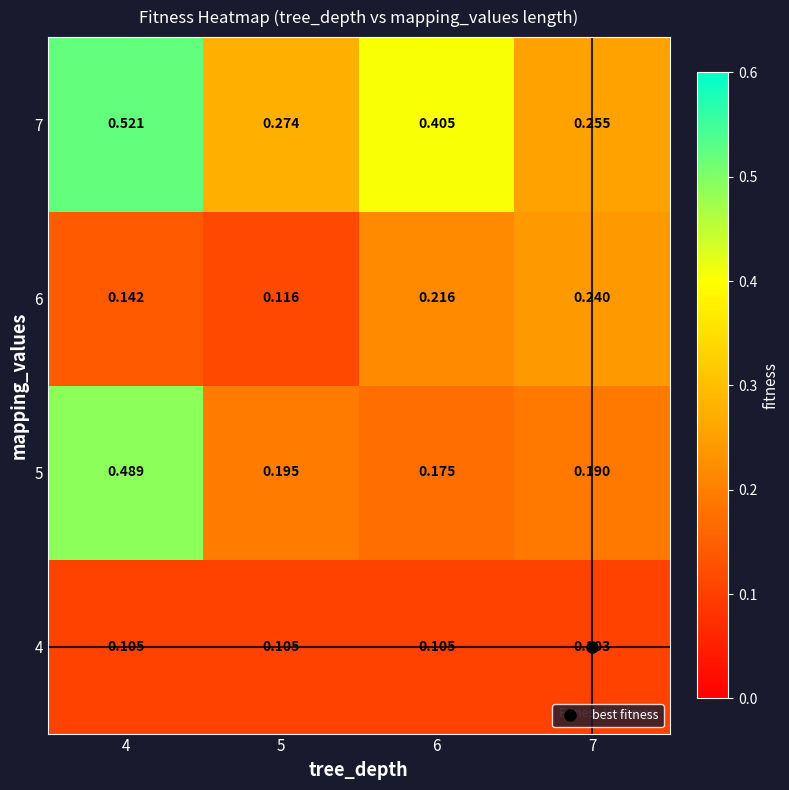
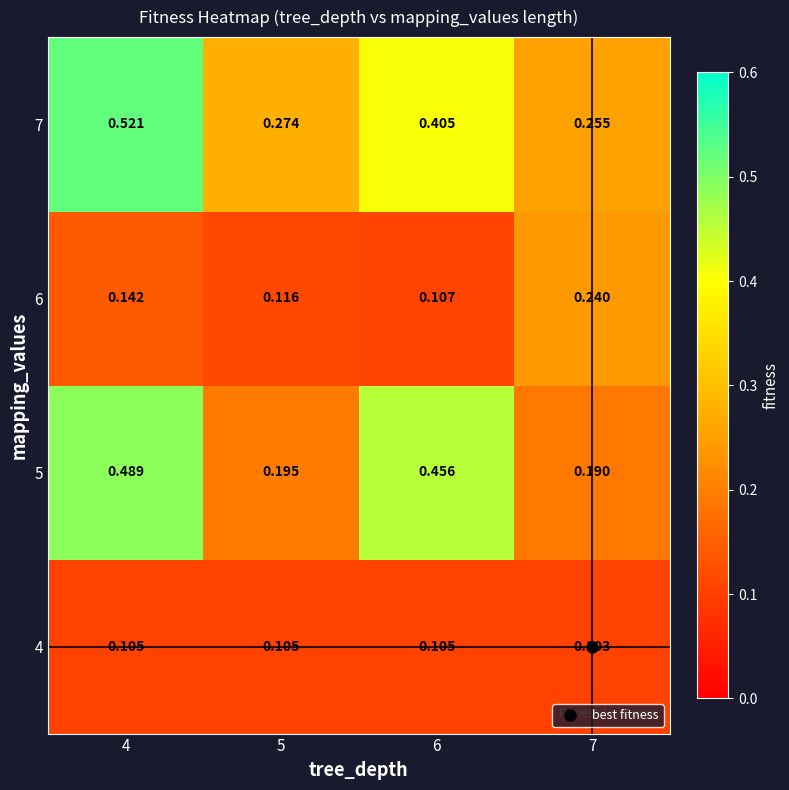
6, 6: 0.216 -> 0.107
5, 6: 0.175 -> 0.456
